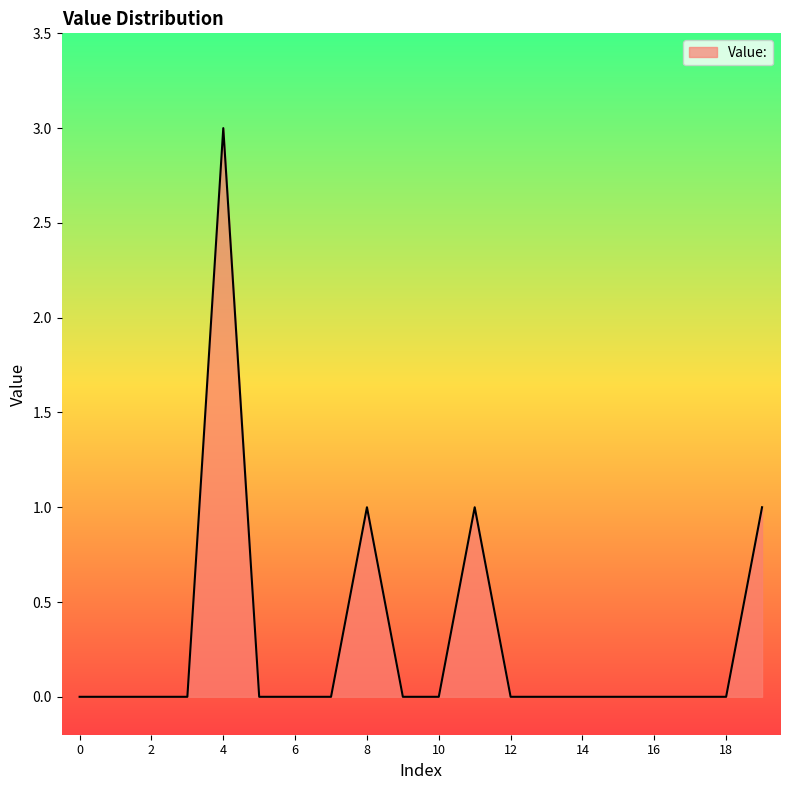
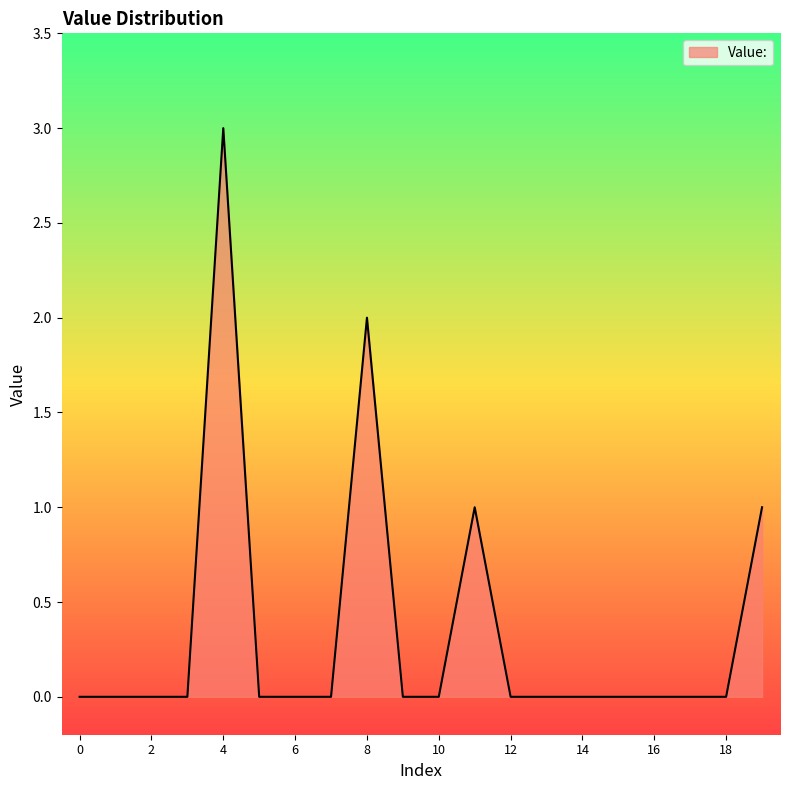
8: 1 -> 2
